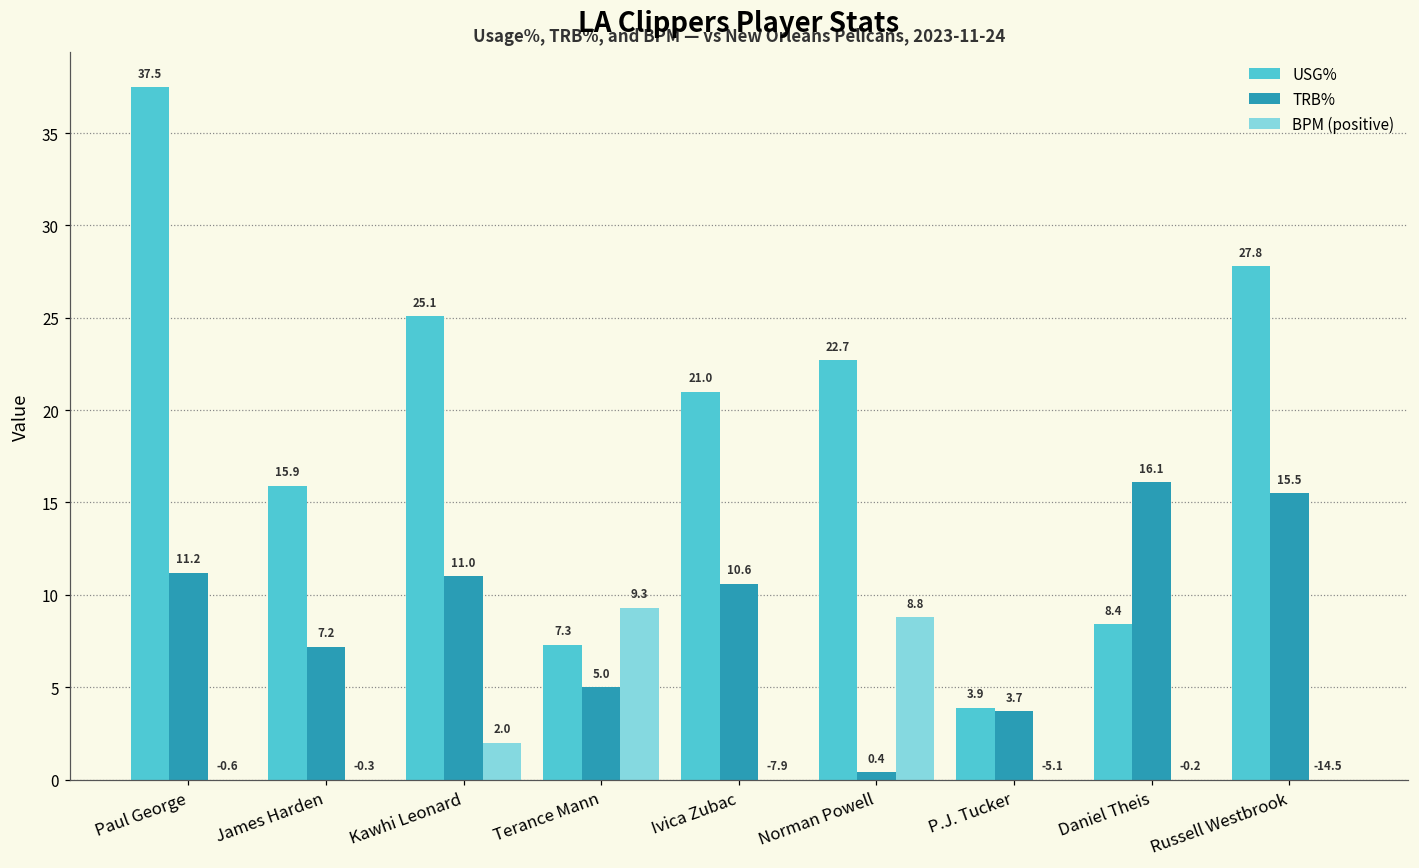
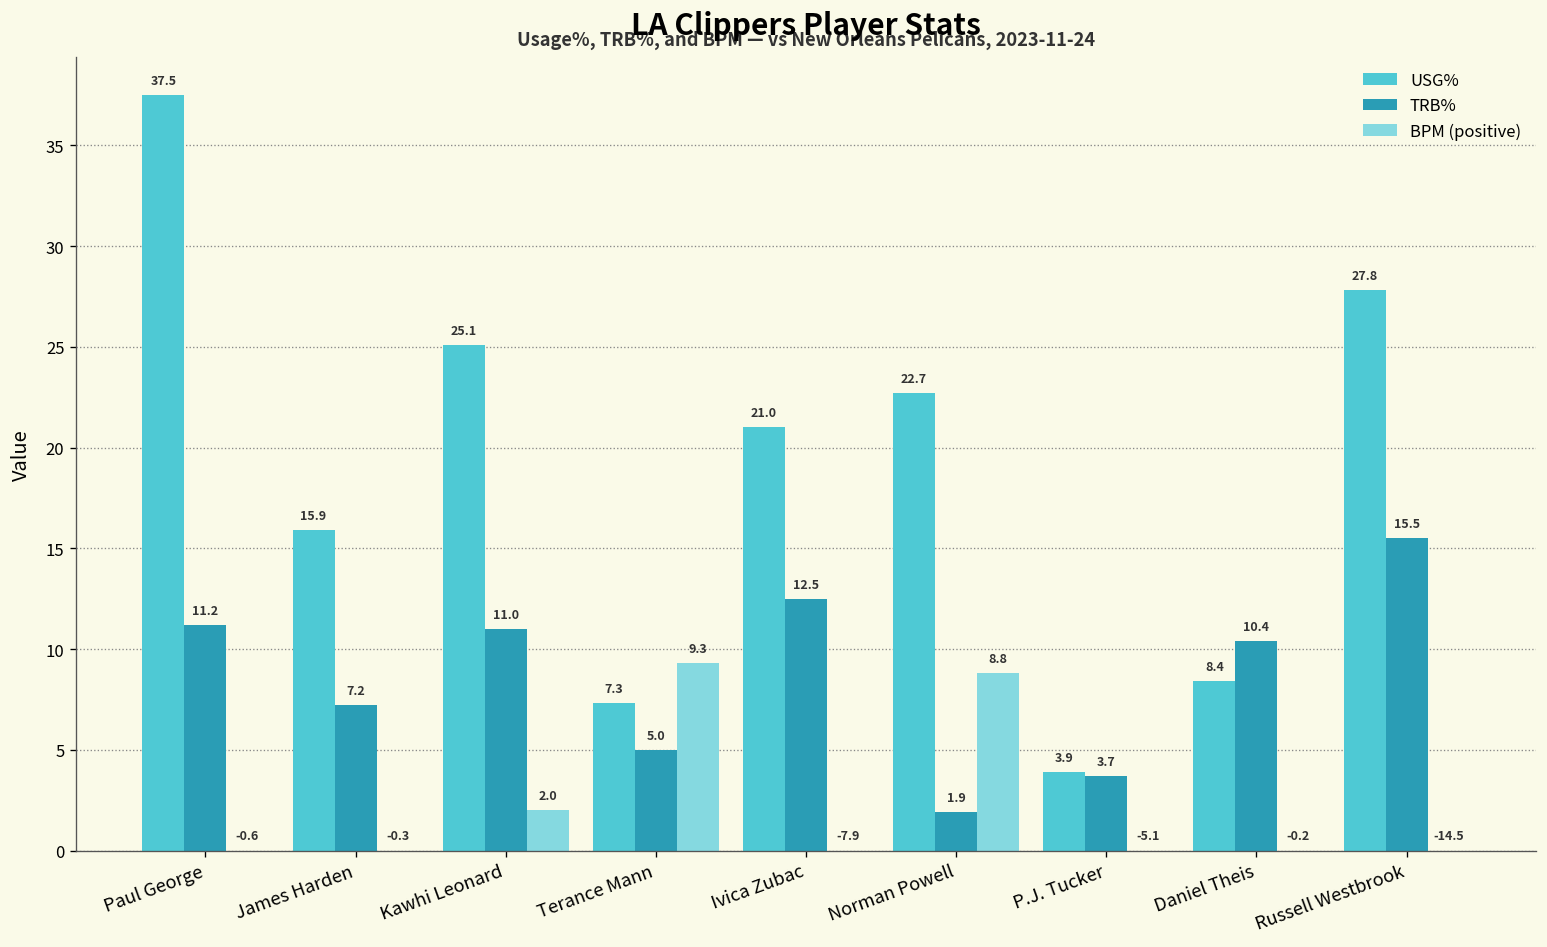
TRB%, Ivica Zubac: 10.6 -> 12.5
TRB%, Norman Powell: 0.4 -> 1.9
TRB%, Daniel Theis: 16.1 -> 10.4
